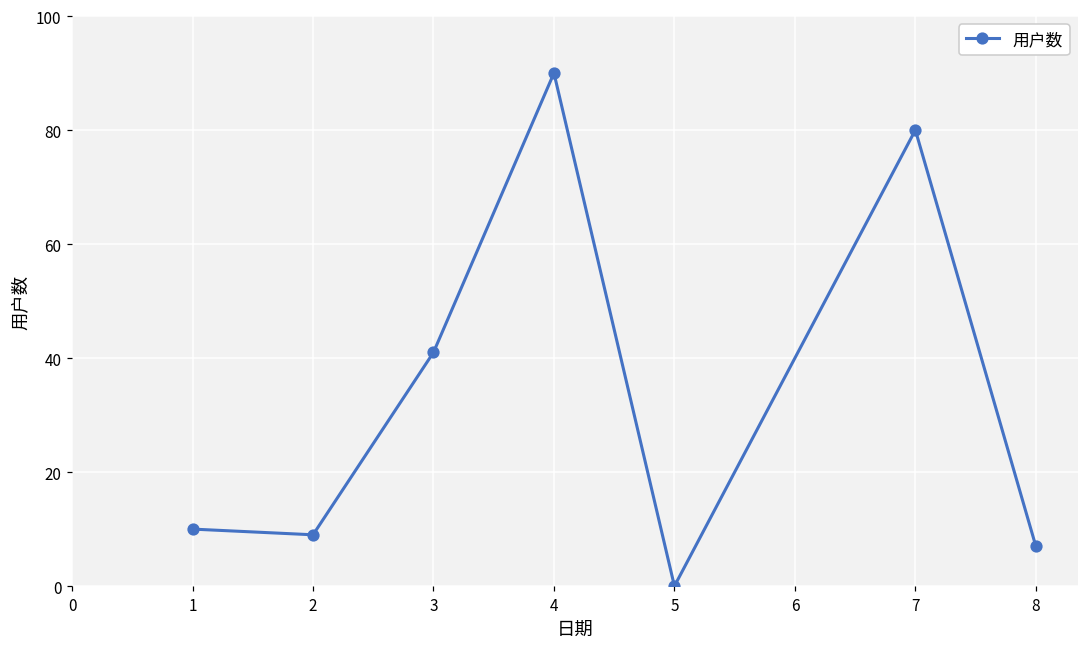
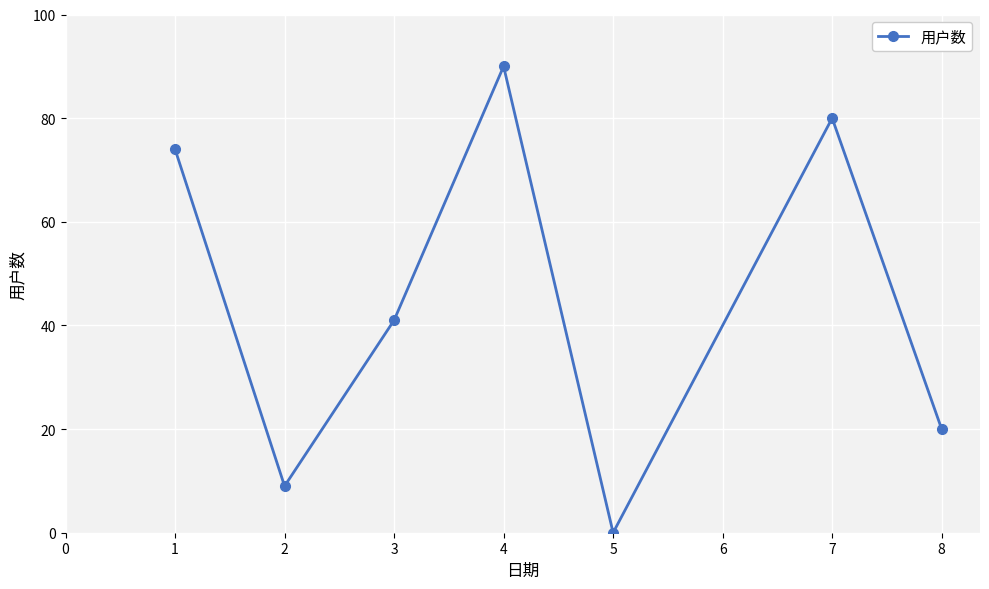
1: 10 -> 74
8: 7 -> 20
